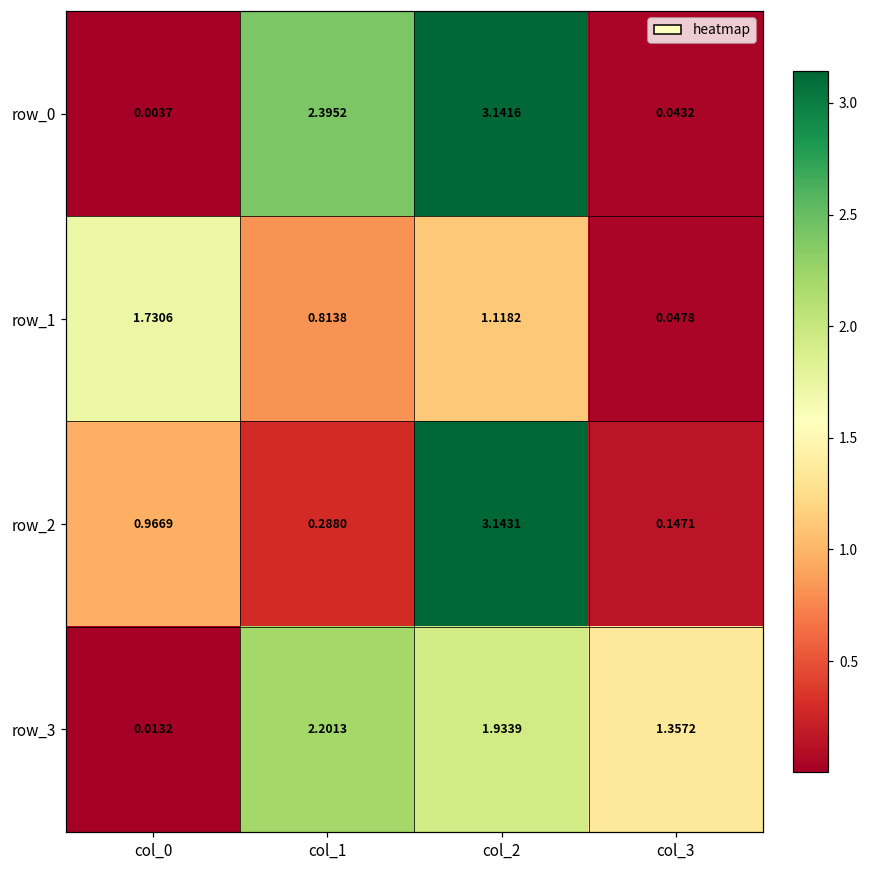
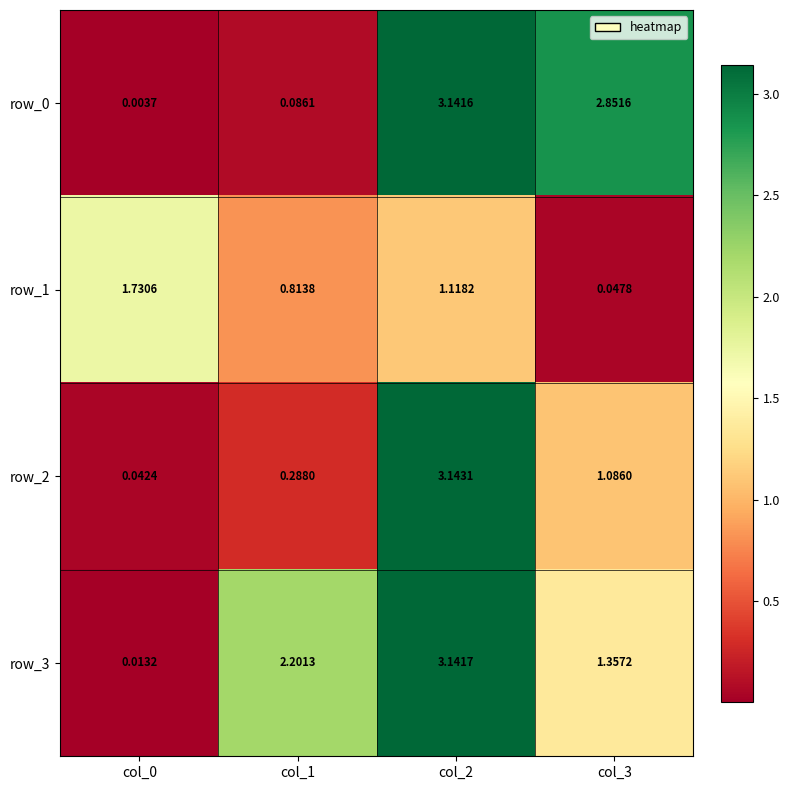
row_0, col_1: 2.3952 -> 0.0861
row_0, col_3: 0.0432 -> 2.8516
row_2, col_0: 0.9669 -> 0.0424
row_2, col_3: 0.1471 -> 1.0860
row_3, col_2: 1.9339 -> 3.1417
